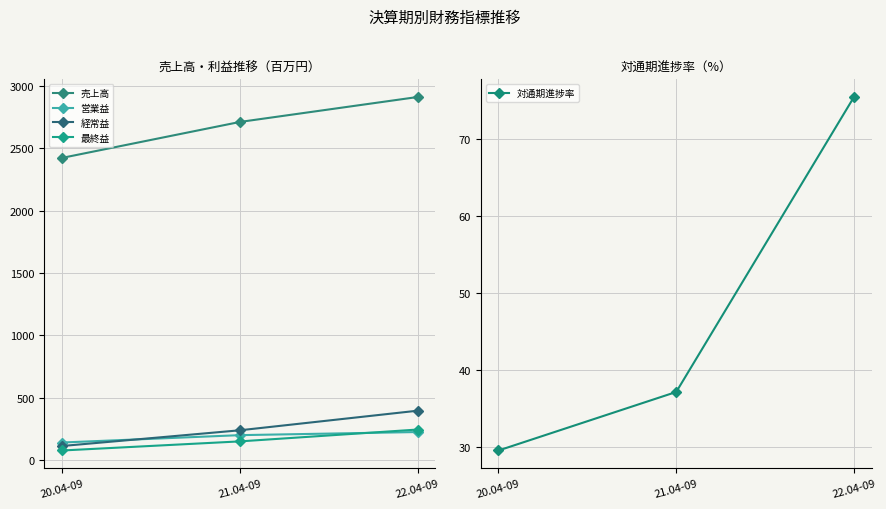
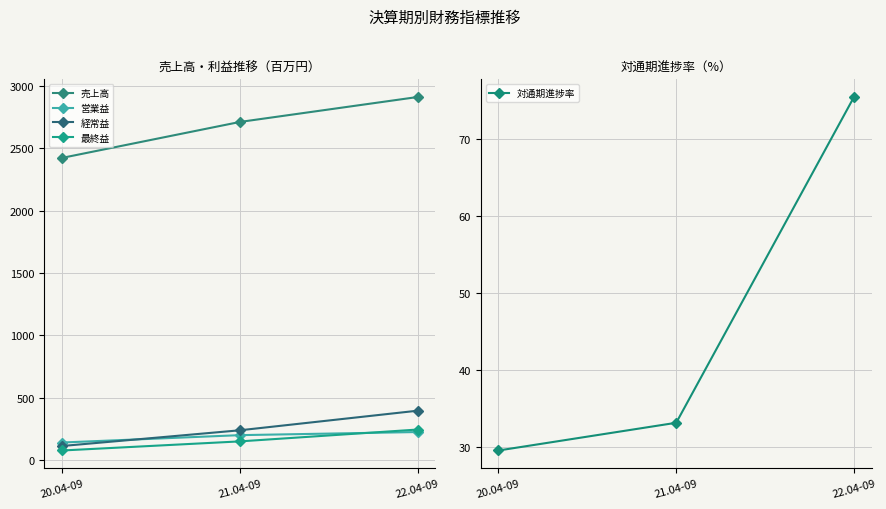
対通期進捗率（%）, 21.04-09: 37 -> 33
